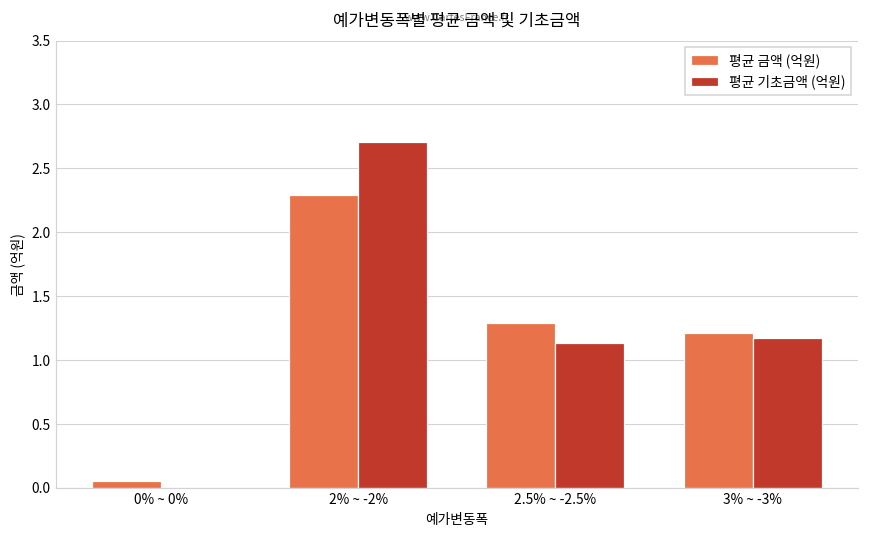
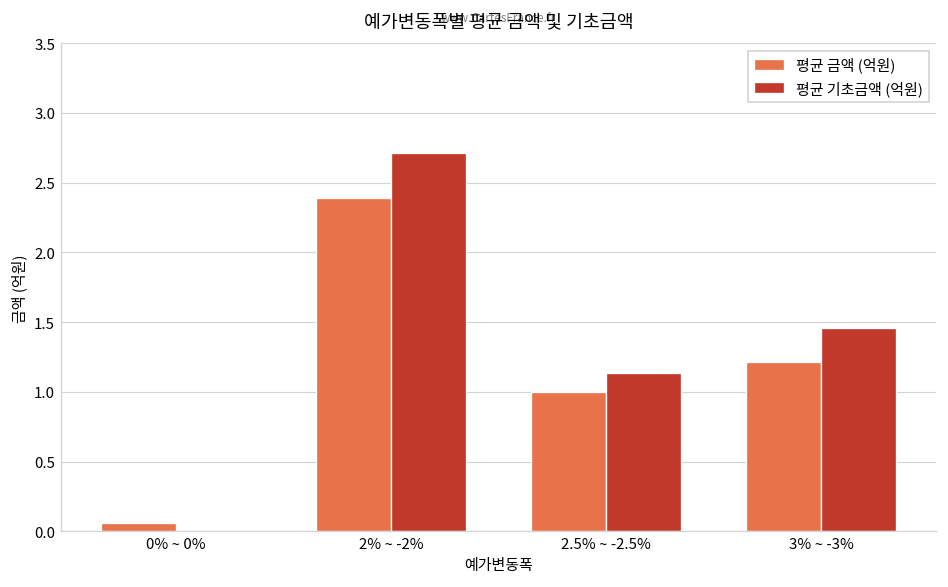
평균 금액 (억원), 2% ~ -2%: 2.29 -> 2.39
평균 금액 (억원), 2.5% ~ -2.5%: 1.29 -> 1.00
평균 기초금액 (억원), 3% ~ -3%: 1.17 -> 1.46
